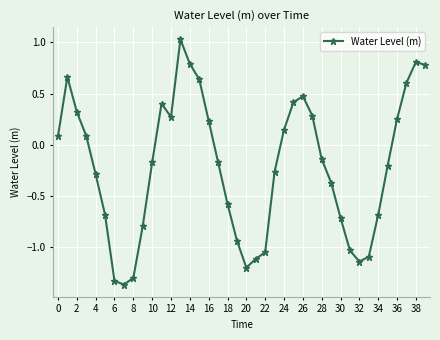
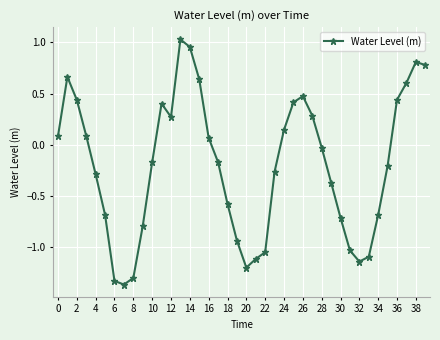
2: 0.32 -> 0.44
14: 0.79 -> 0.96
16: 0.23 -> 0.07
28: -0.14 -> -0.03
36: 0.25 -> 0.44
